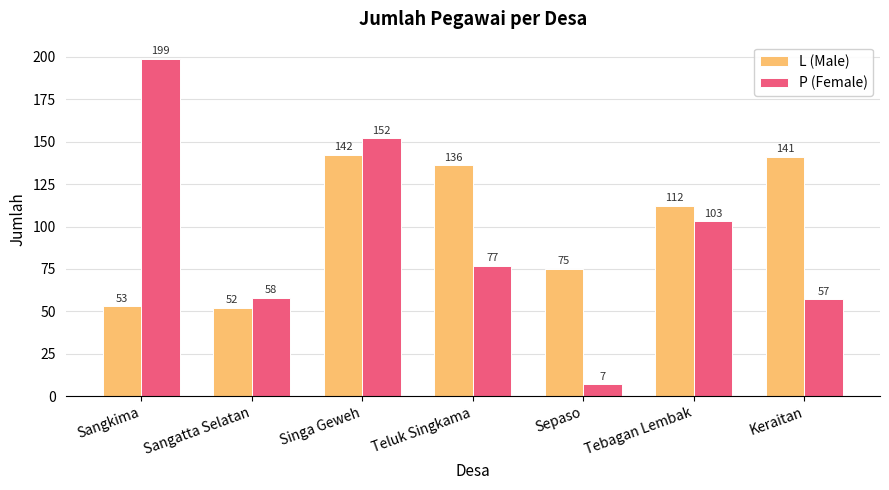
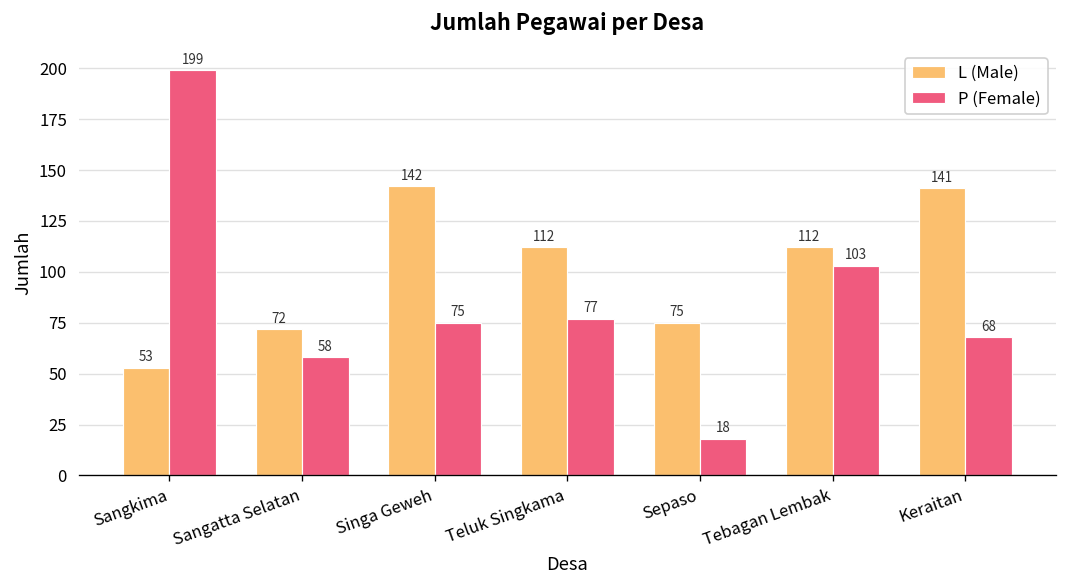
L (Male), Sangatta Selatan: 52 -> 72
P (Female), Singa Geweh: 152 -> 75
L (Male), Teluk Singkama: 136 -> 112
P (Female), Sepaso: 7 -> 18
P (Female), Keraitan: 57 -> 68
